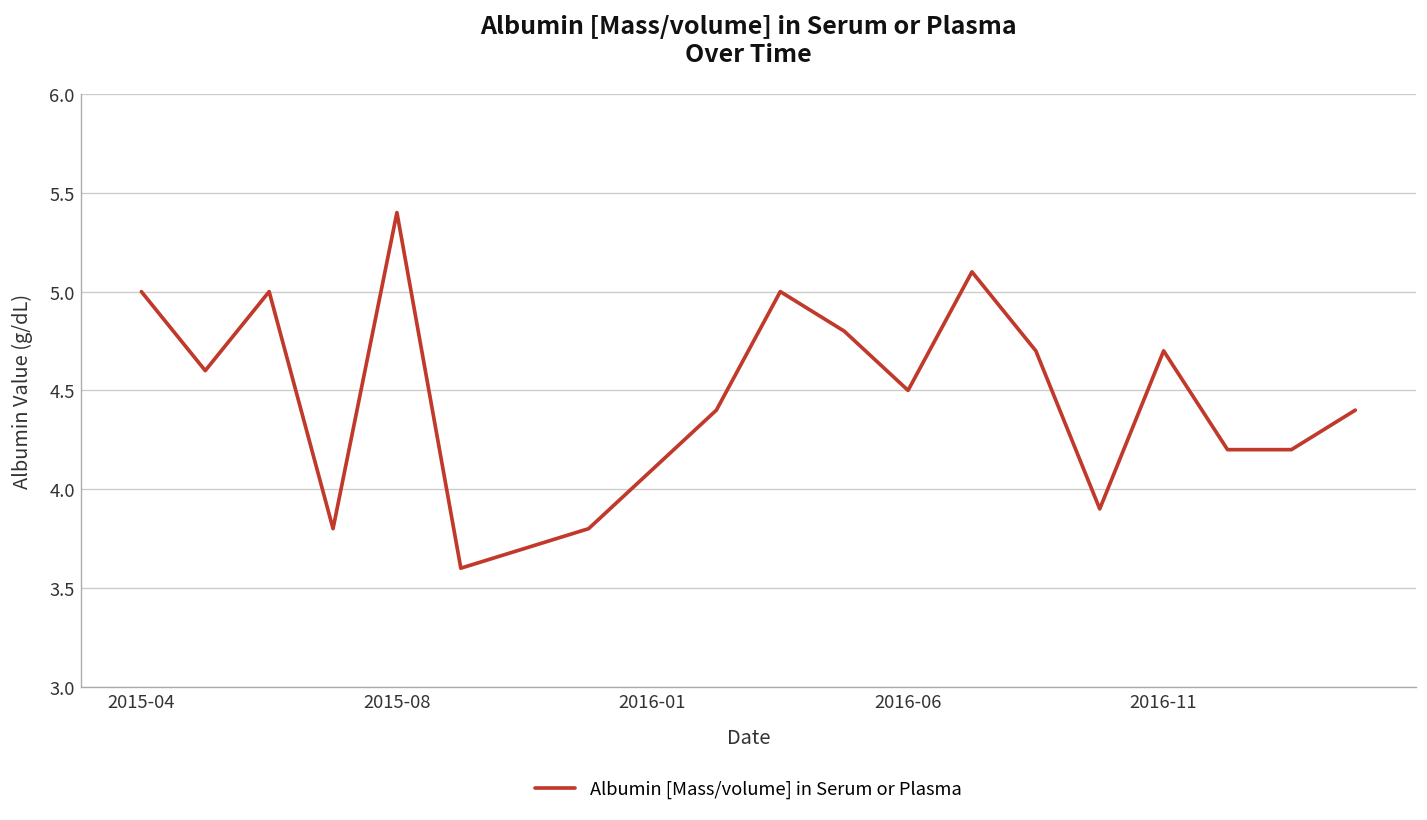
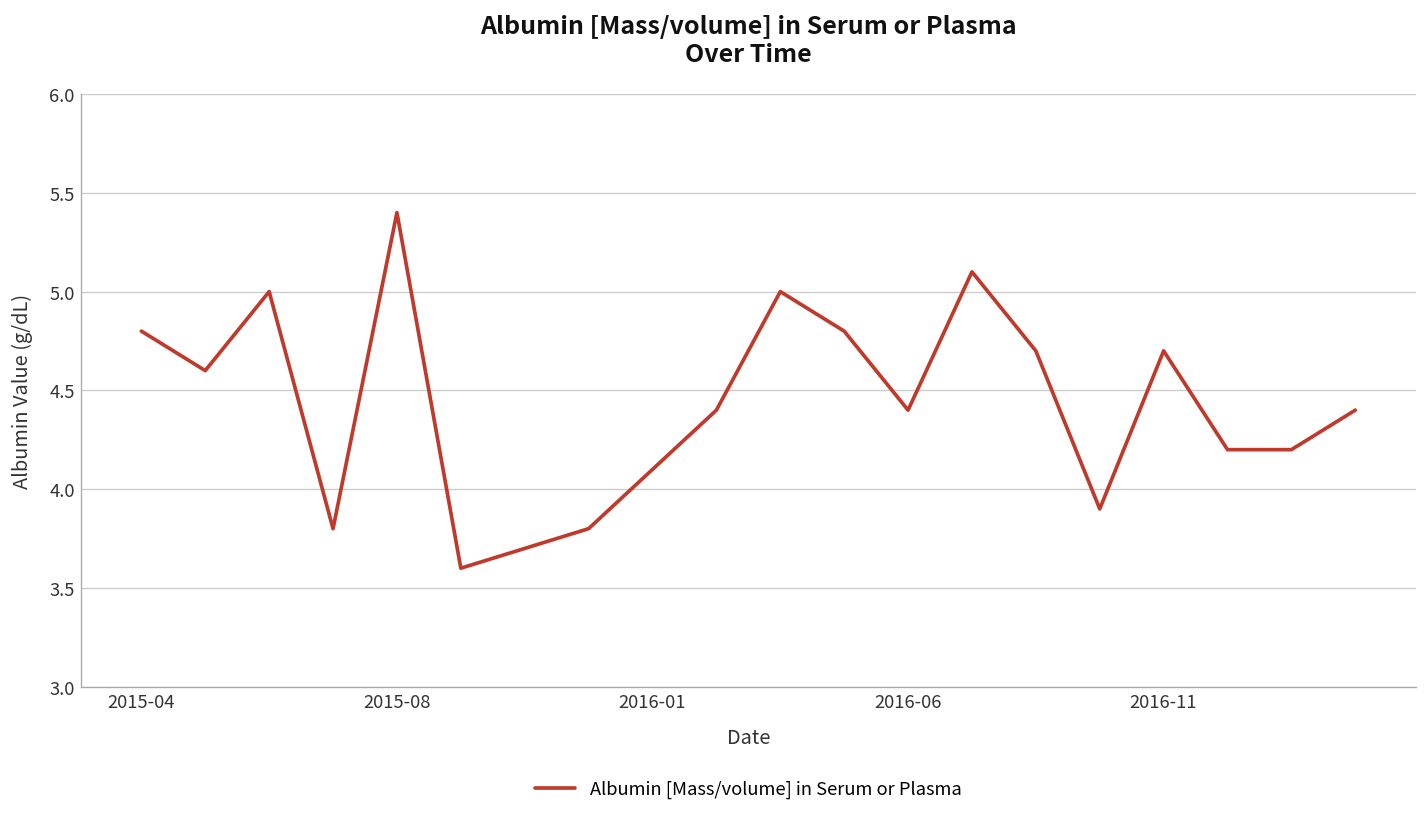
2015-04: 5.0 -> 4.8
2016-06: 4.5 -> 4.4
